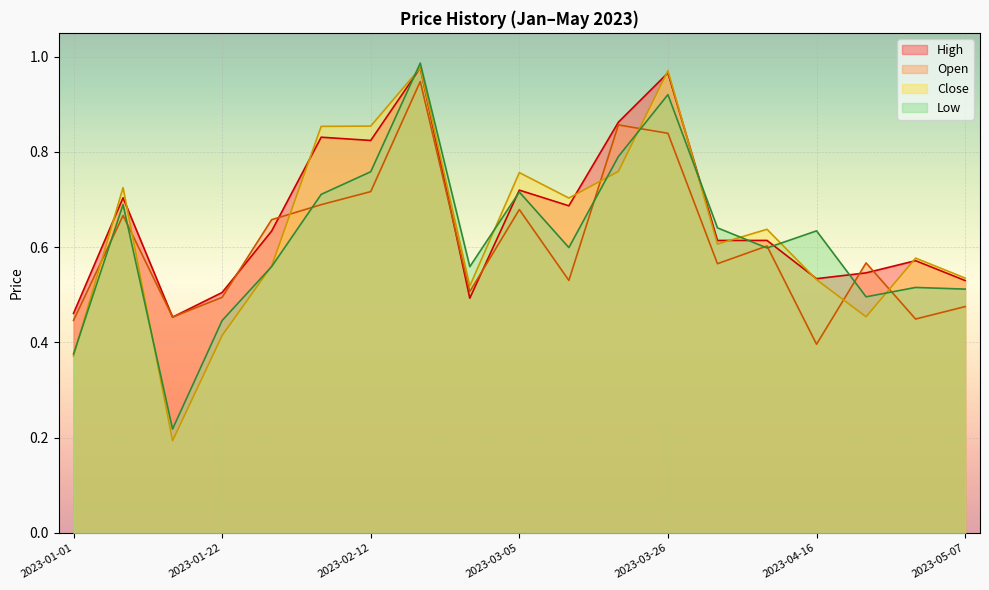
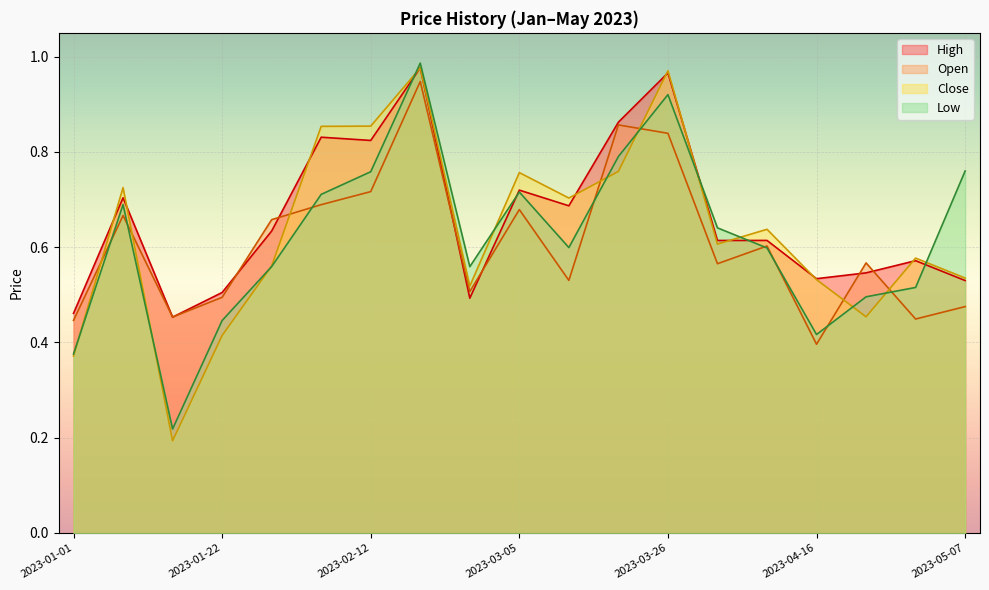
Low, 2023-04-16: 0.63 -> 0.42
Low, 2023-05-07: 0.51 -> 0.76
